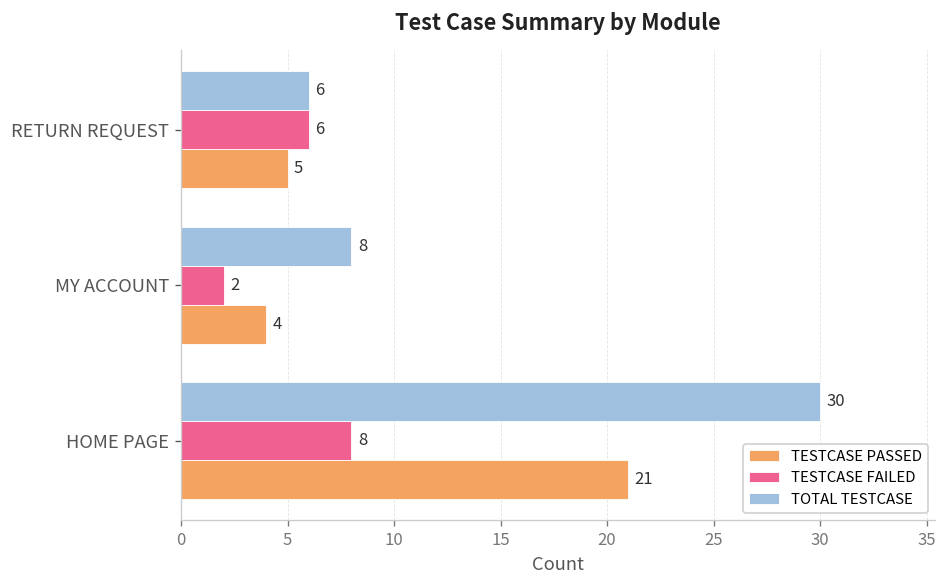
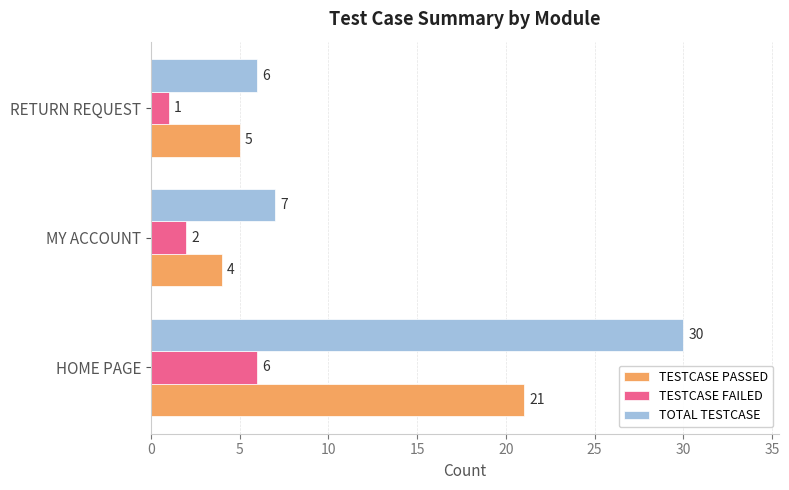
TESTCASE FAILED, RETURN REQUEST: 6 -> 1
TOTAL TESTCASE, MY ACCOUNT: 8 -> 7
TESTCASE FAILED, HOME PAGE: 8 -> 6
